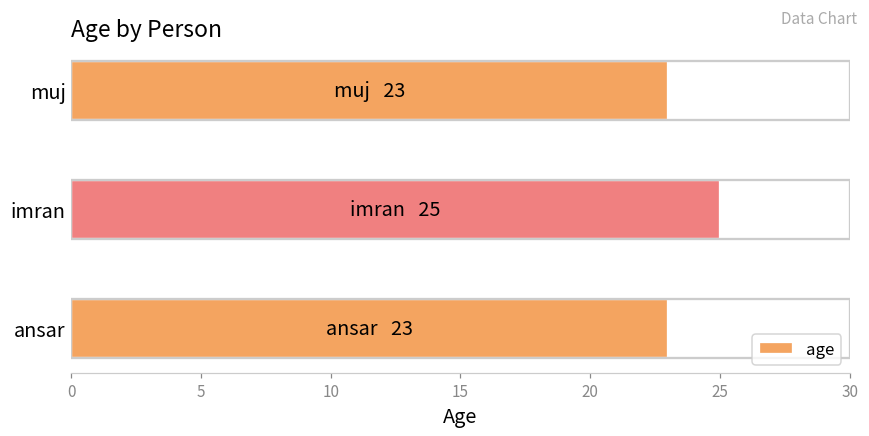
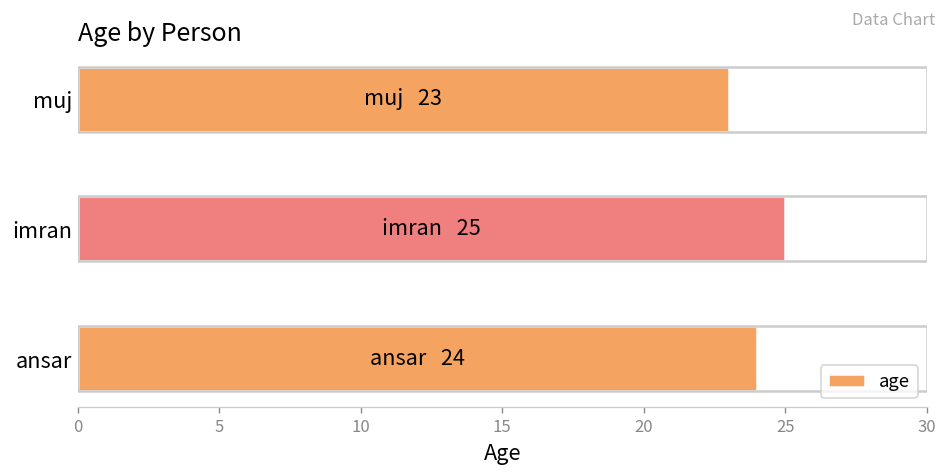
ansar: 23 -> 24
